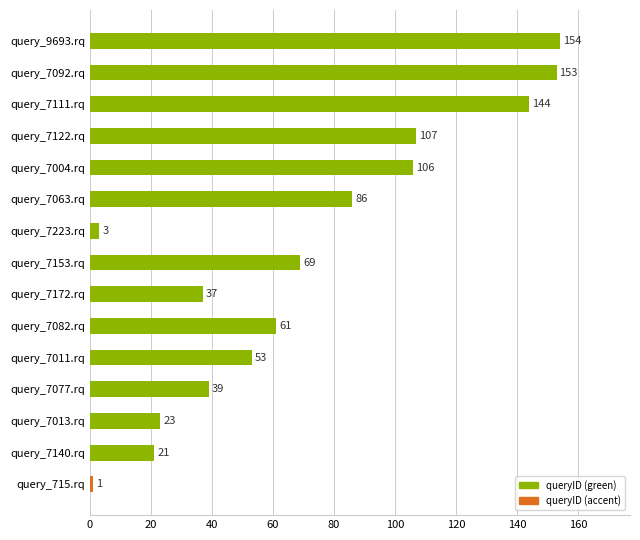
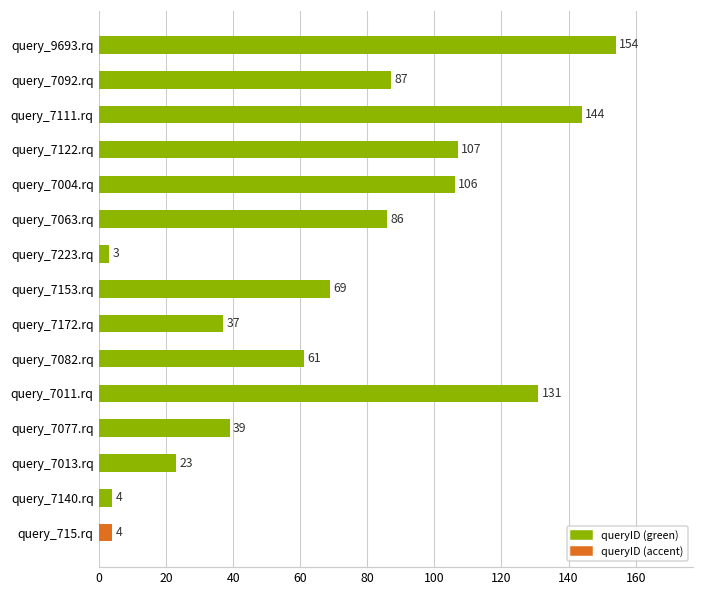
query_7092.rq: 153 -> 87
query_7011.rq: 53 -> 131
query_7140.rq: 21 -> 4
query_715.rq: 1 -> 4
